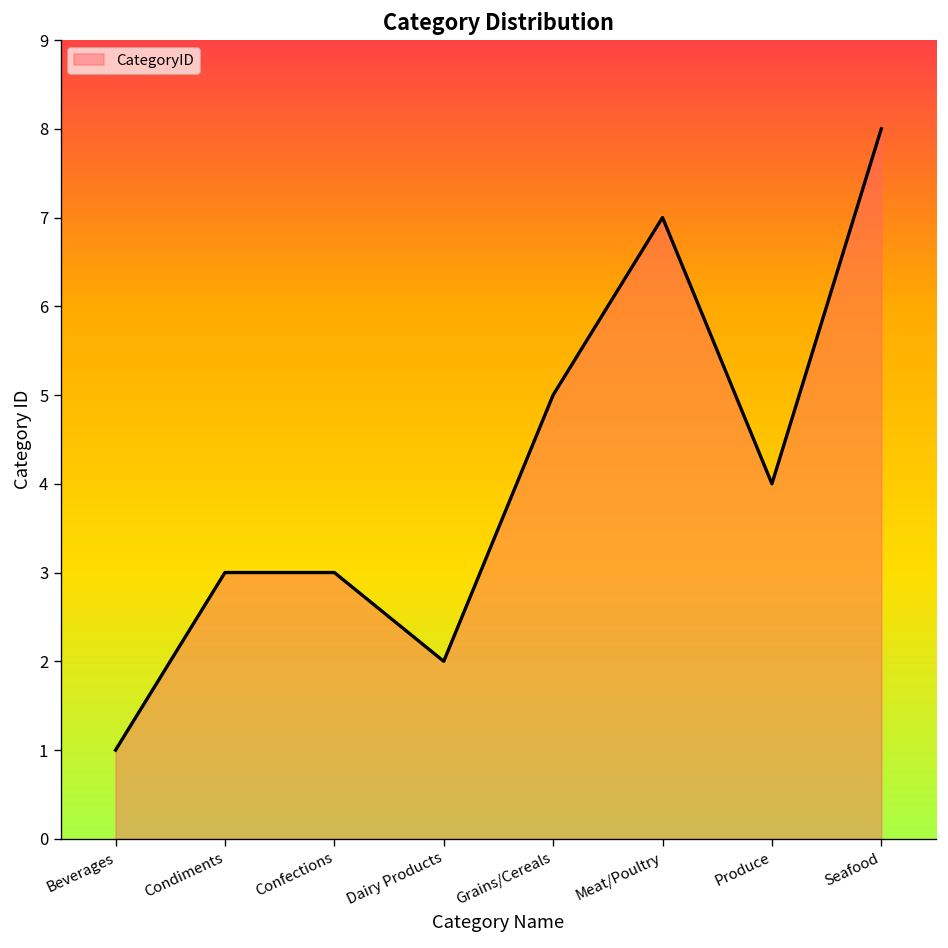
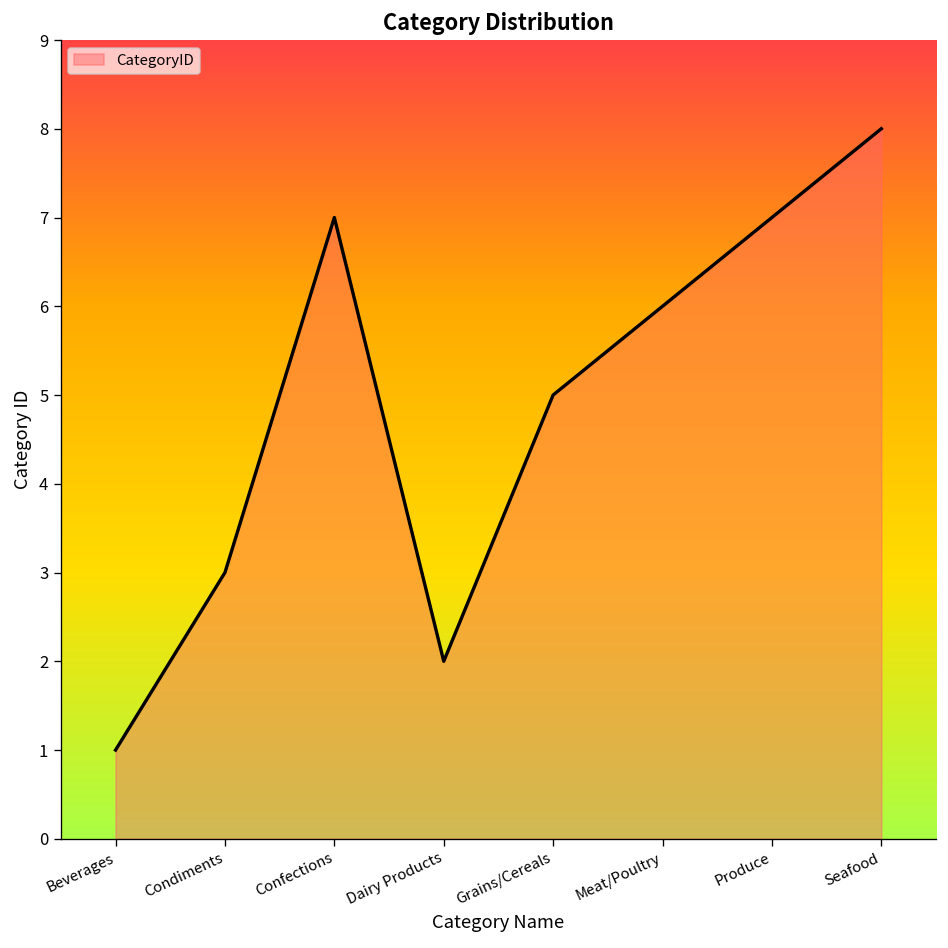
Confections: 3 -> 7
Meat/Poultry: 7 -> 6
Produce: 4 -> 7
